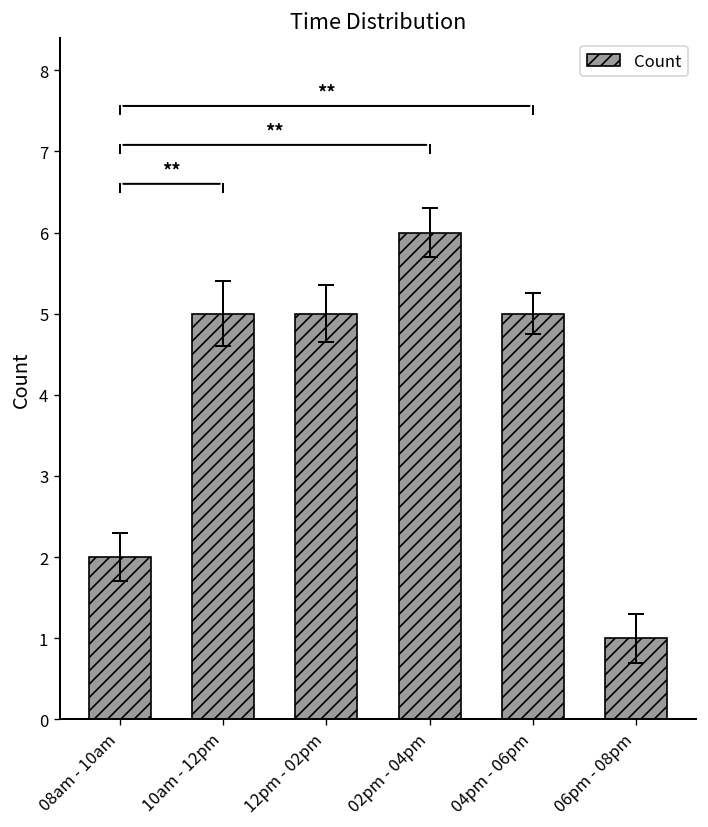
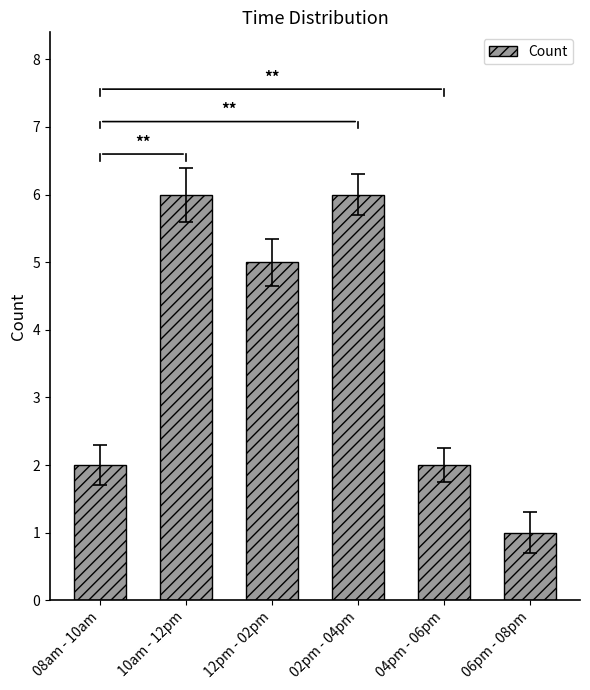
Count, 10am - 12pm: 5 -> 6
Count, 04pm - 06pm: 5 -> 2
